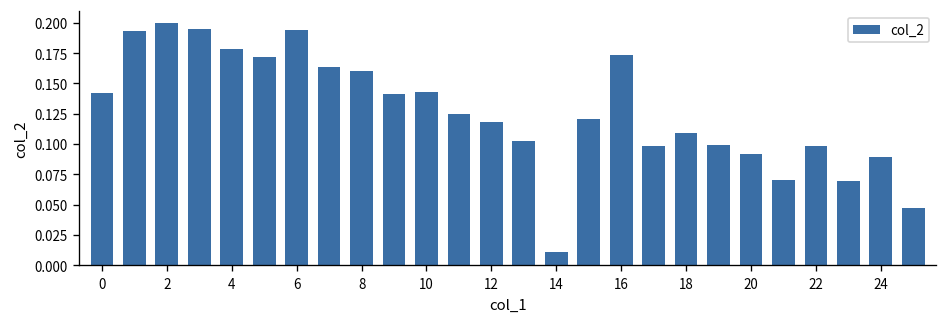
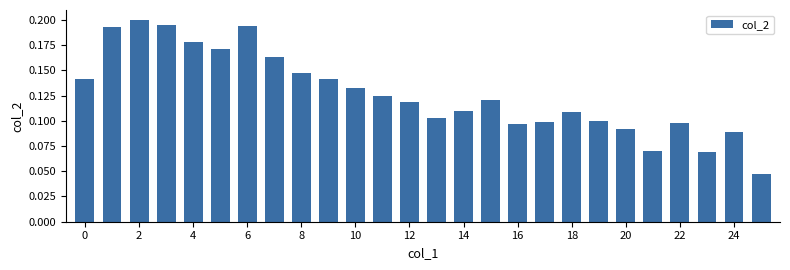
8: 0.161 -> 0.147
10: 0.143 -> 0.132
14: 0.011 -> 0.110
16: 0.174 -> 0.097
